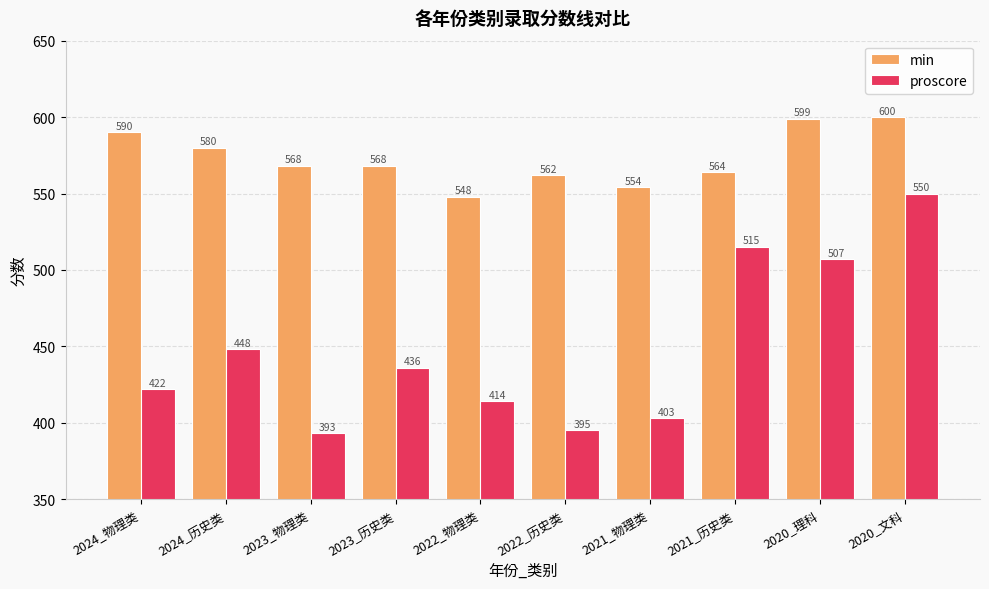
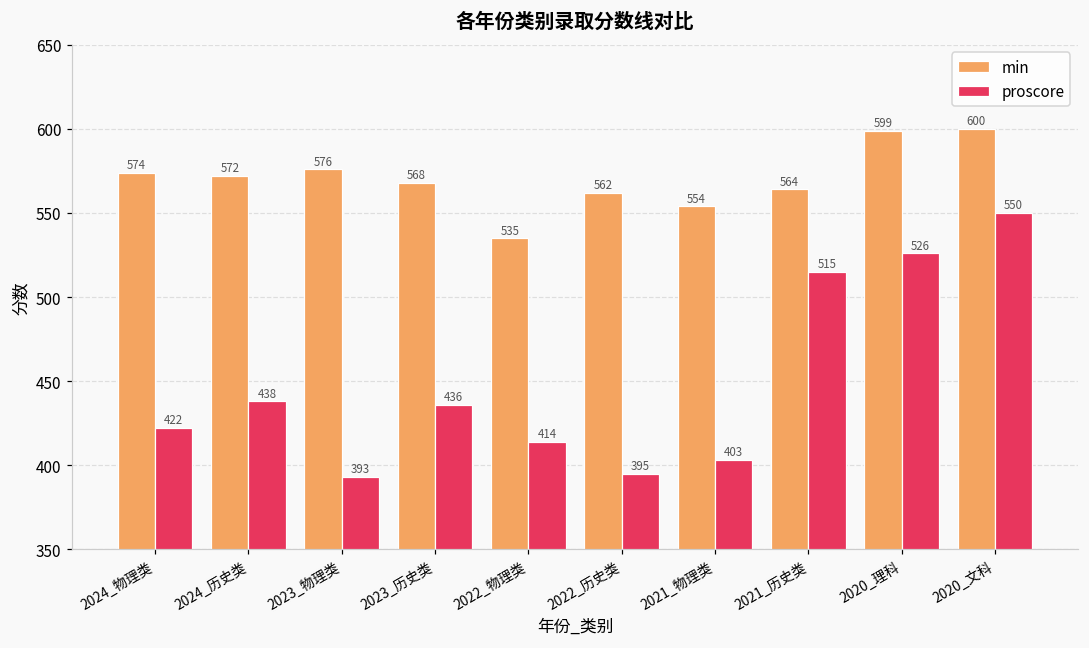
min, 2024_物理类: 590 -> 574
min, 2024_历史类: 580 -> 572
proscore, 2024_历史类: 448 -> 438
min, 2023_物理类: 568 -> 576
min, 2022_物理类: 548 -> 535
proscore, 2020_理科: 507 -> 526
